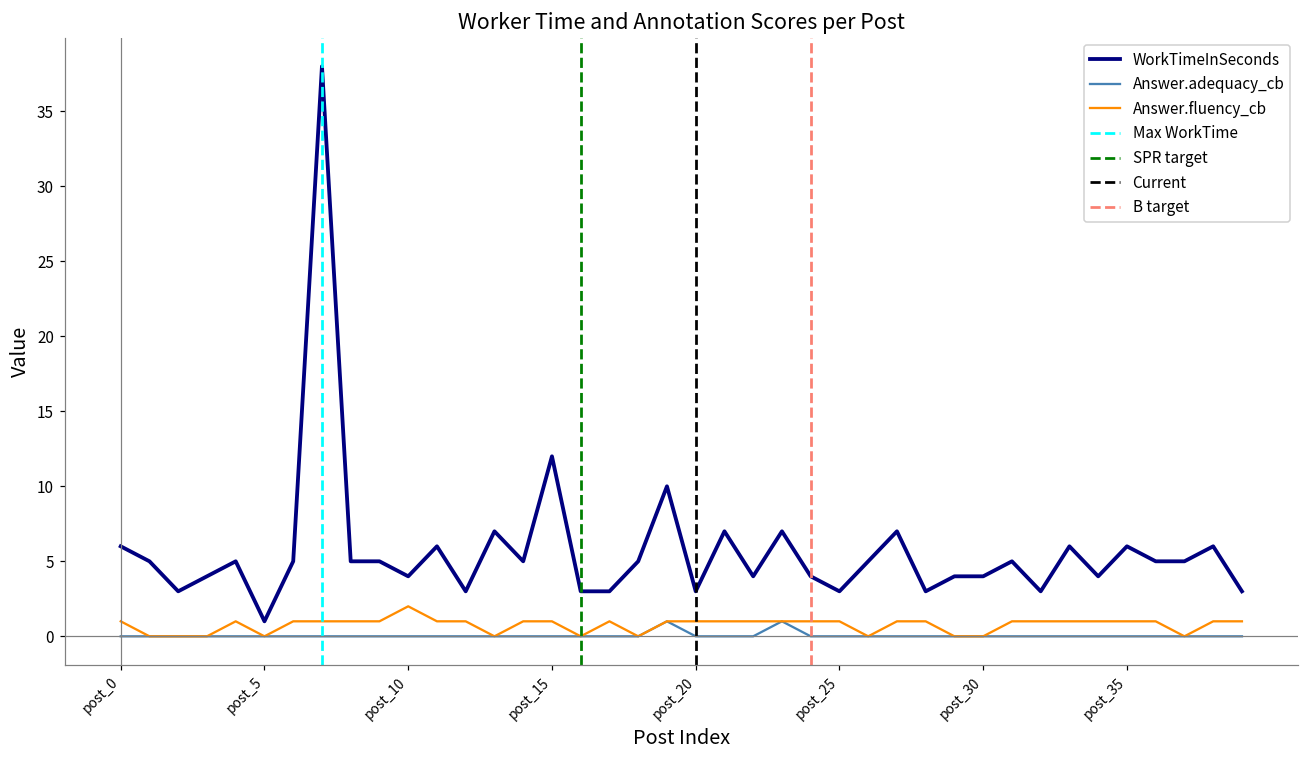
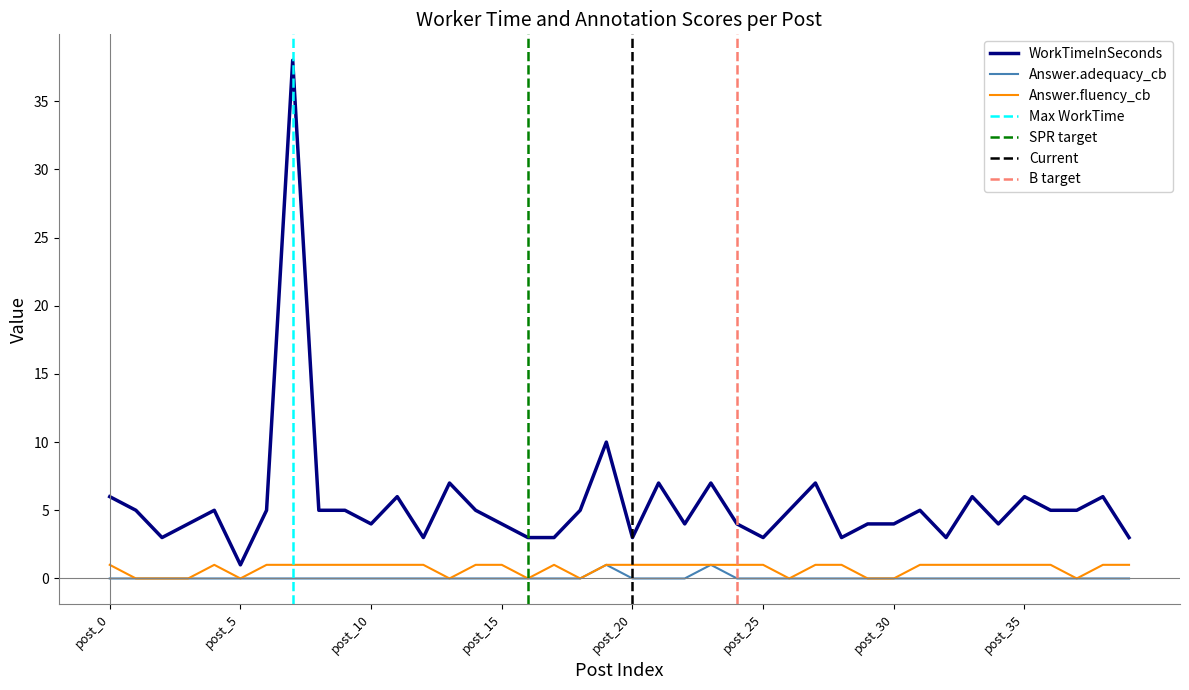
Answer.fluency_cb, post_10: 2 -> 1
WorkTimeInSeconds, post_15: 12 -> 4
